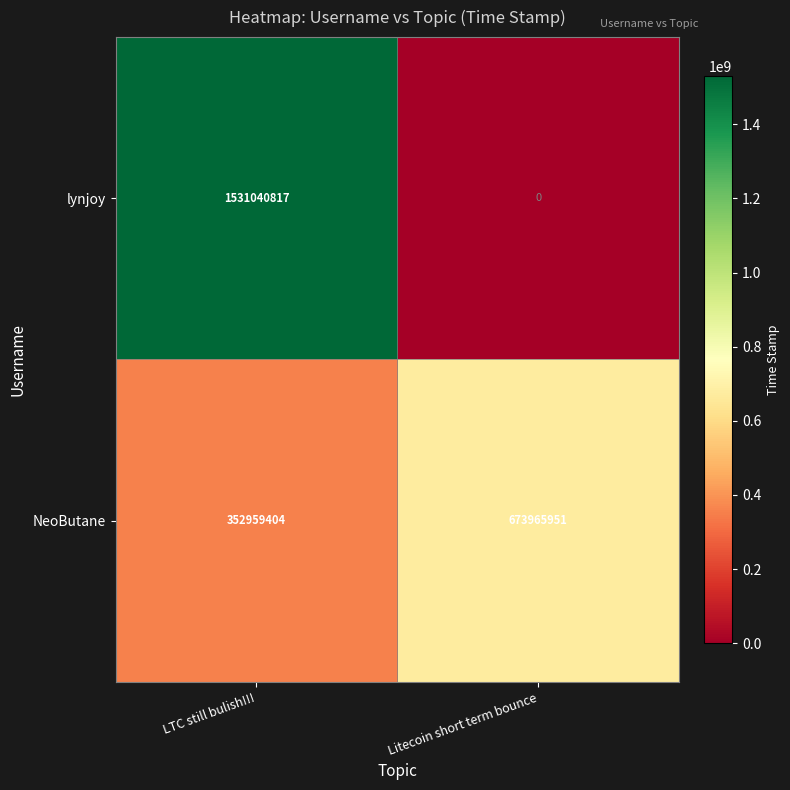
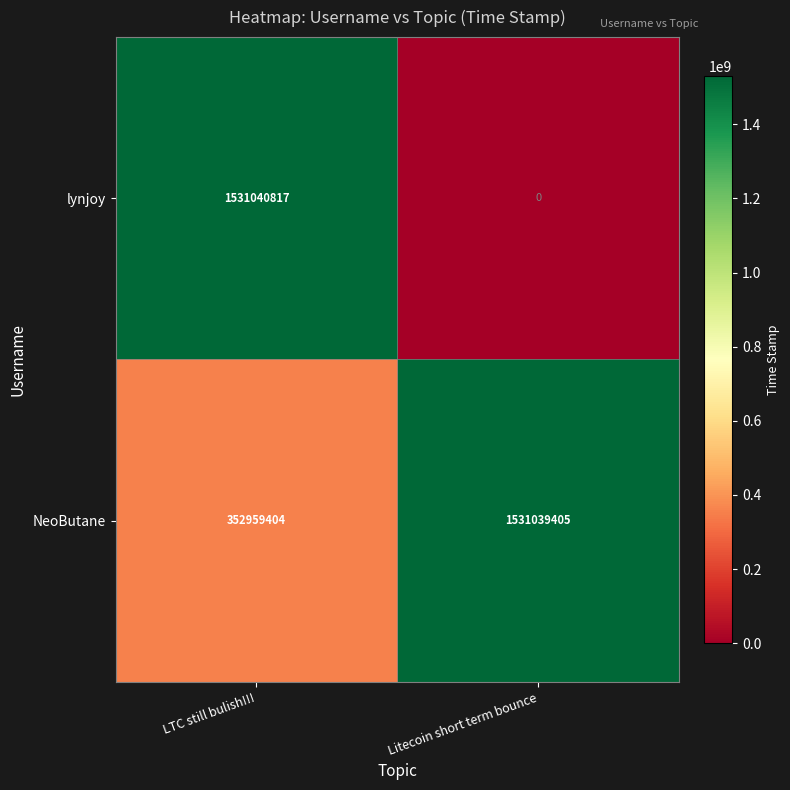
NeoButane, Litecoin short term bounce: 673965951 -> 1531039405
